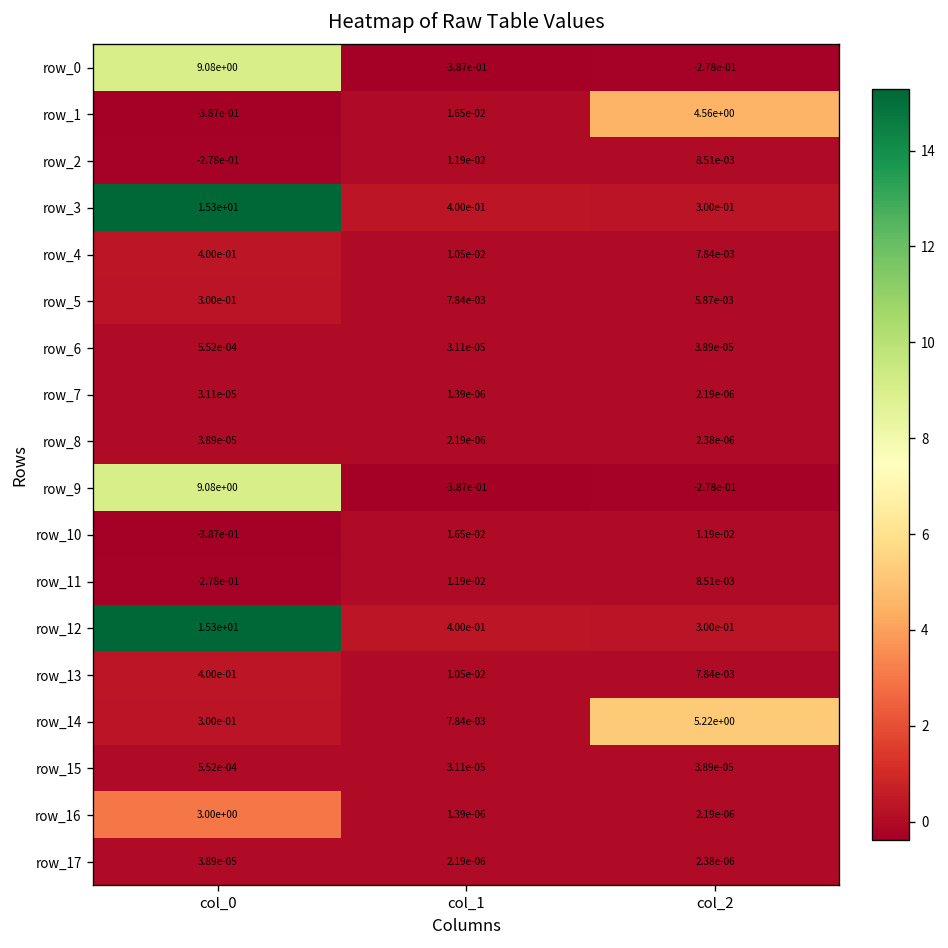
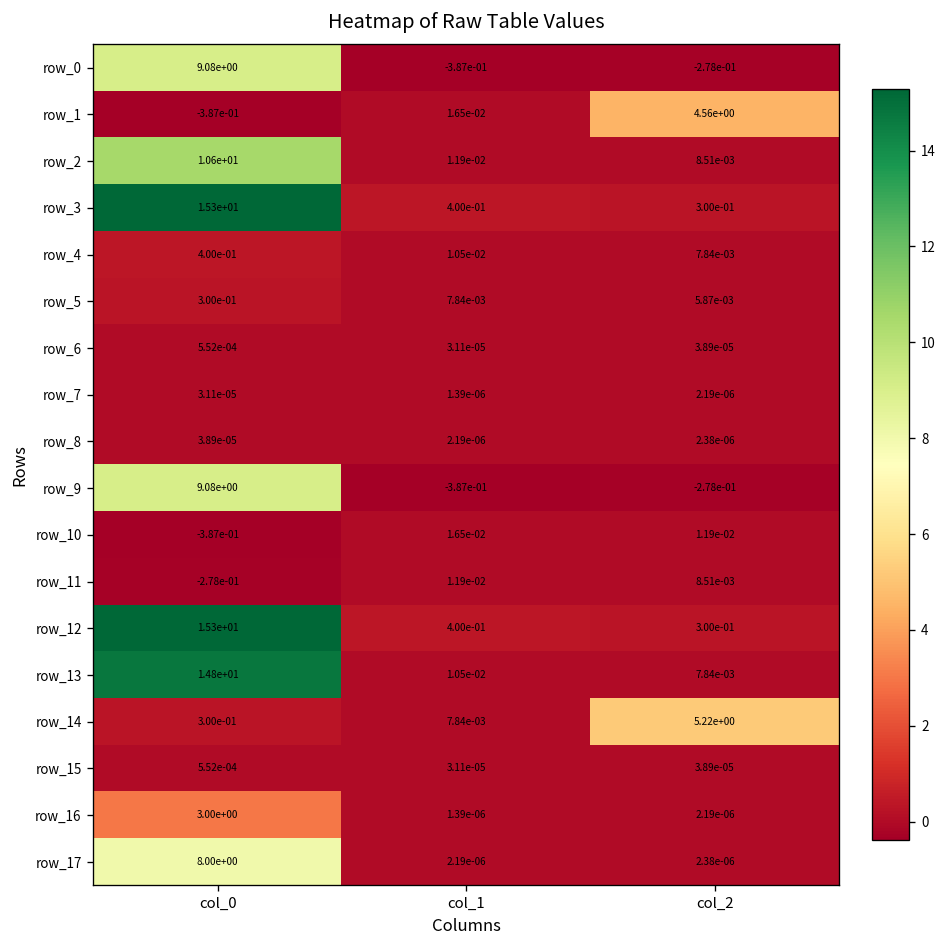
row_2, col_0: -2.78e-01 -> 1.06e+01
row_13, col_0: 4.00e-01 -> 1.48e+01
row_17, col_0: 3.89e-05 -> 8.00e+00
